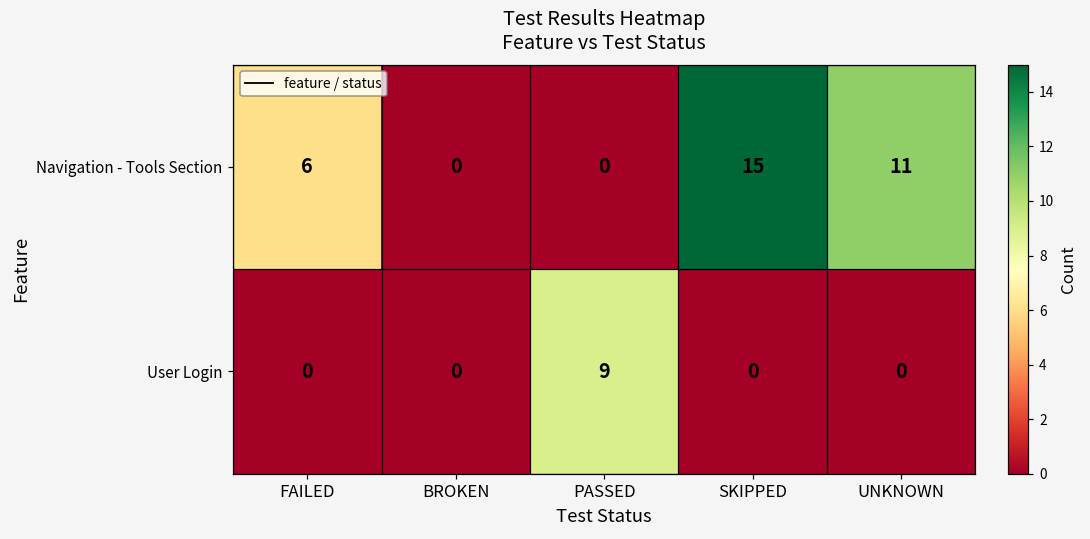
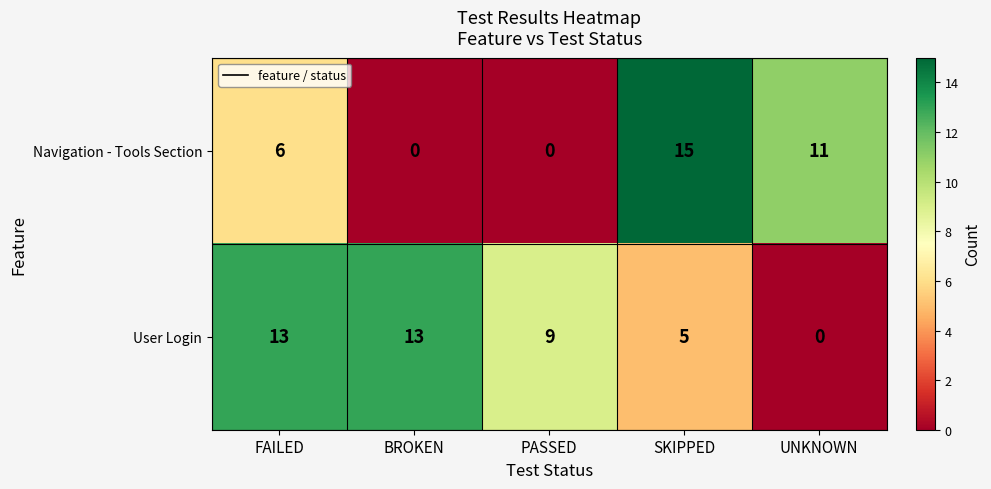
User Login, FAILED: 0 -> 13
User Login, BROKEN: 0 -> 13
User Login, SKIPPED: 0 -> 5
